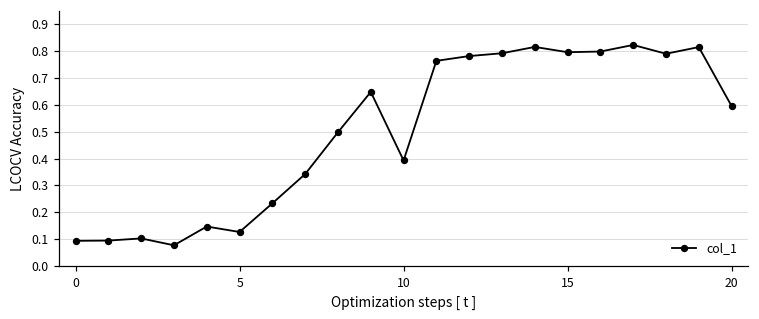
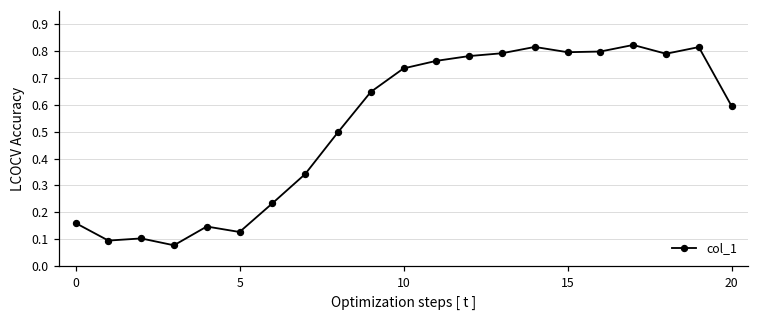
0: 0.09 -> 0.16
10: 0.39 -> 0.74
